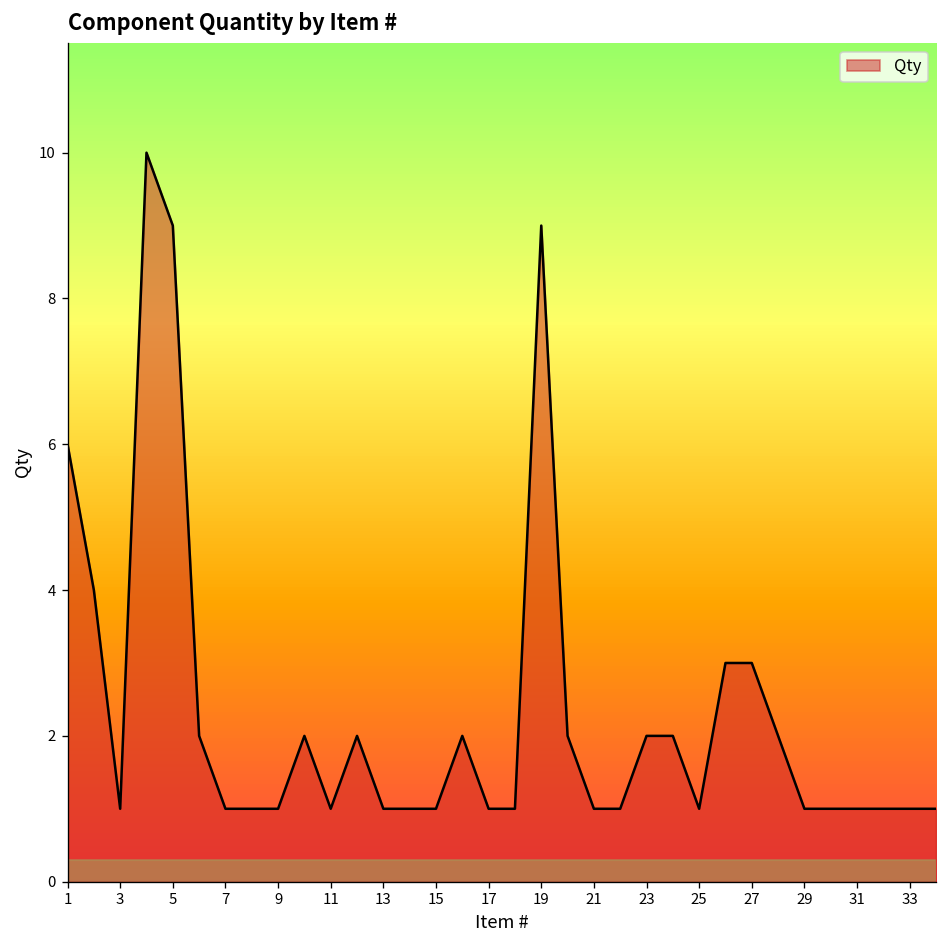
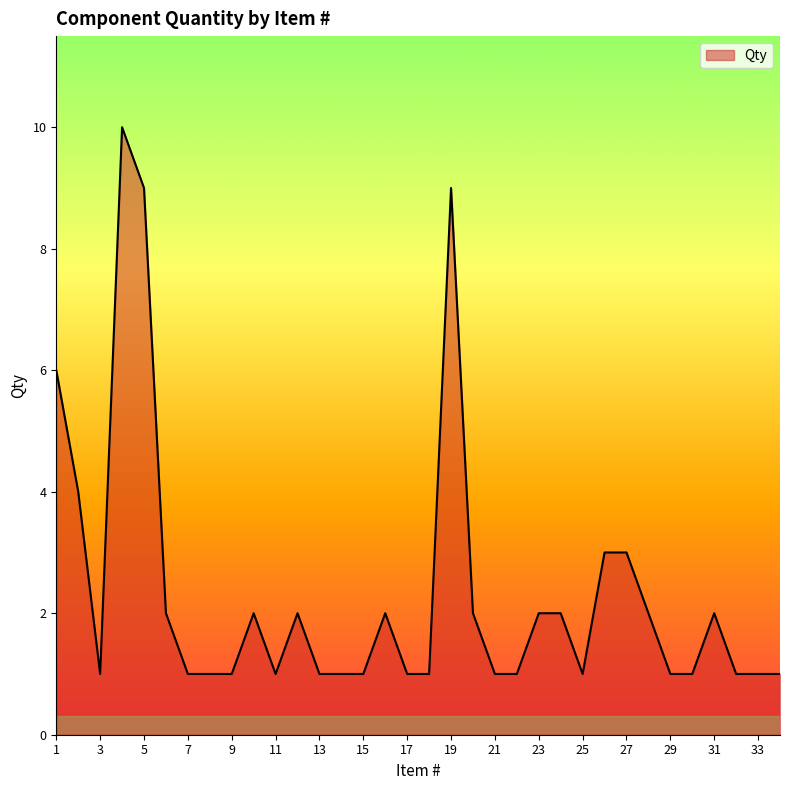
31: 1 -> 2
